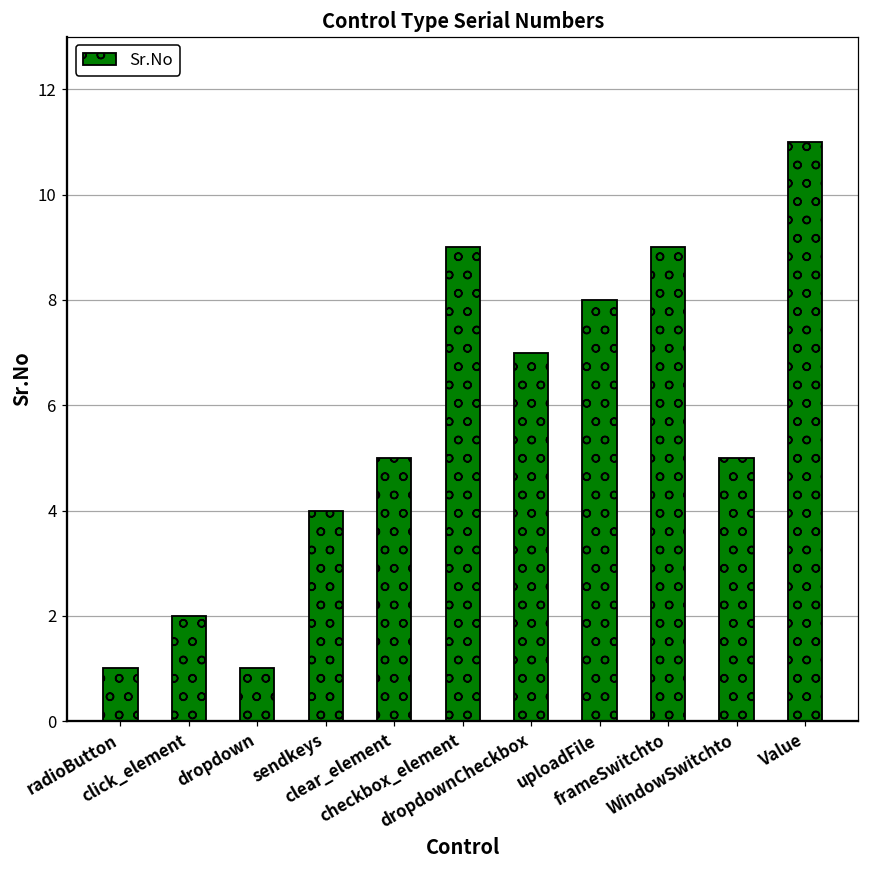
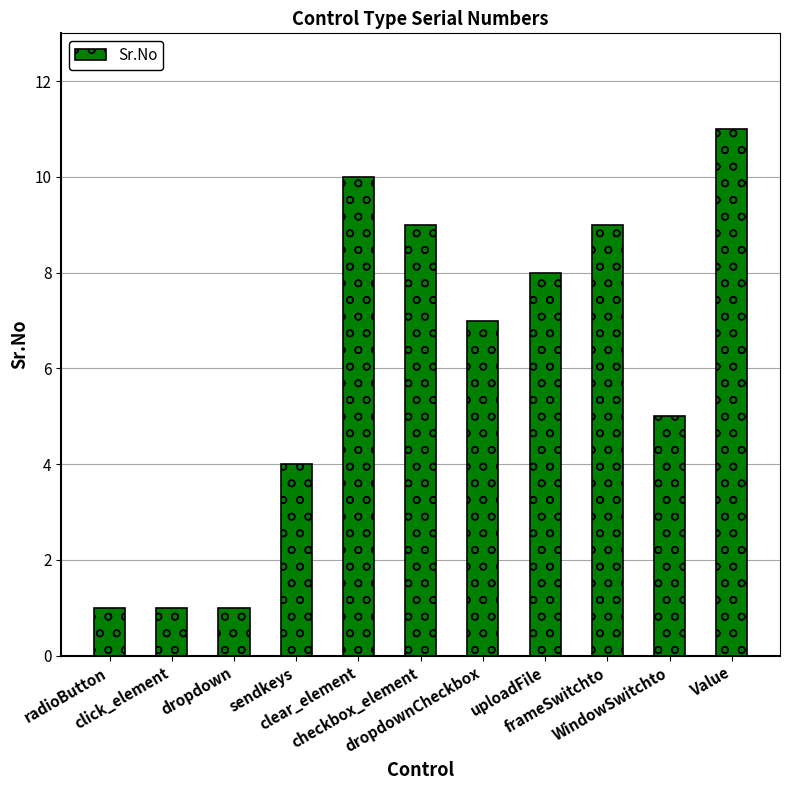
click_element: 2 -> 1
clear_element: 5 -> 10
